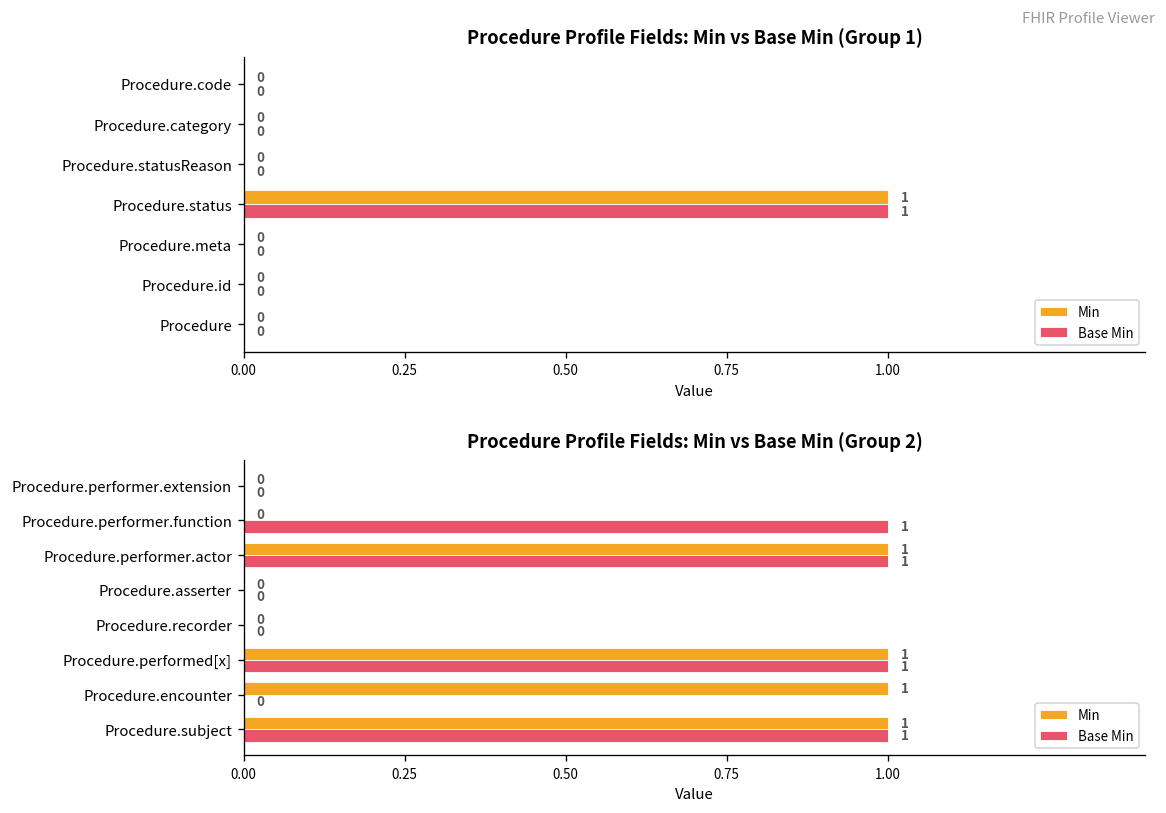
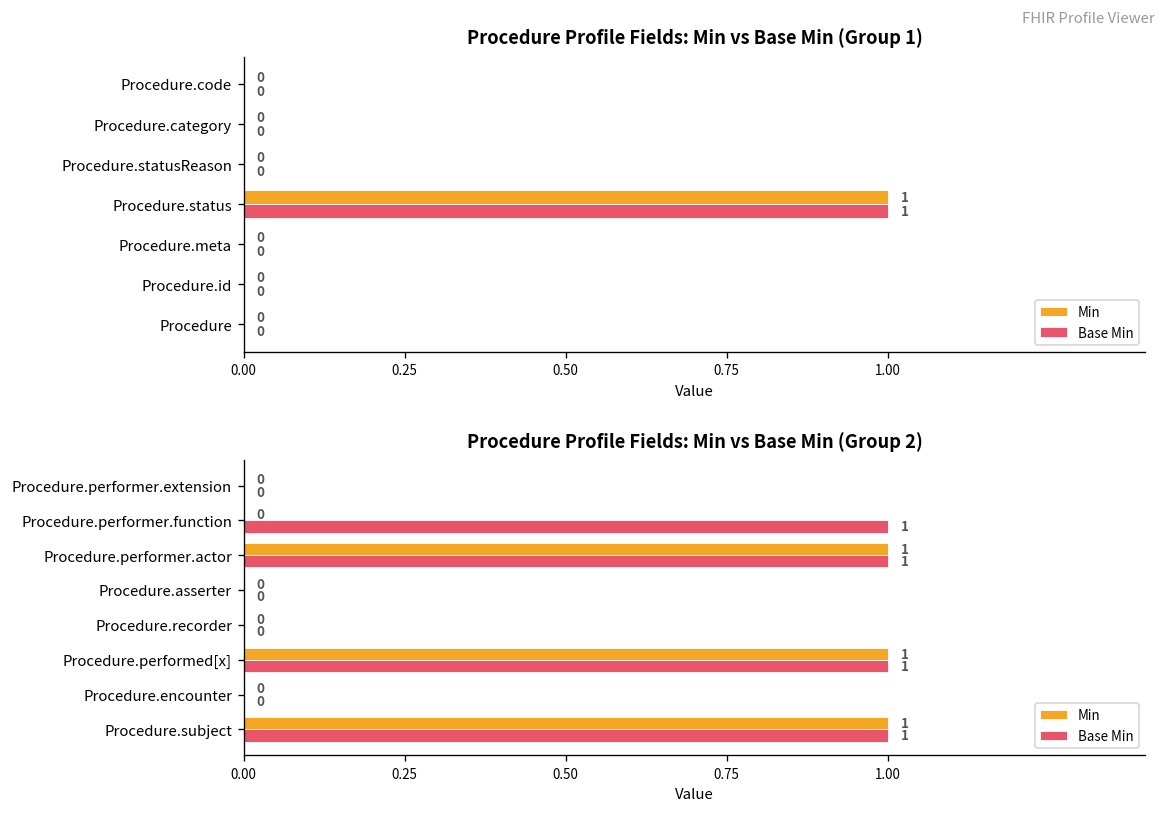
Procedure Profile Fields: Min vs Base Min (Group 2), Min, Procedure.encounter: 1 -> 0
